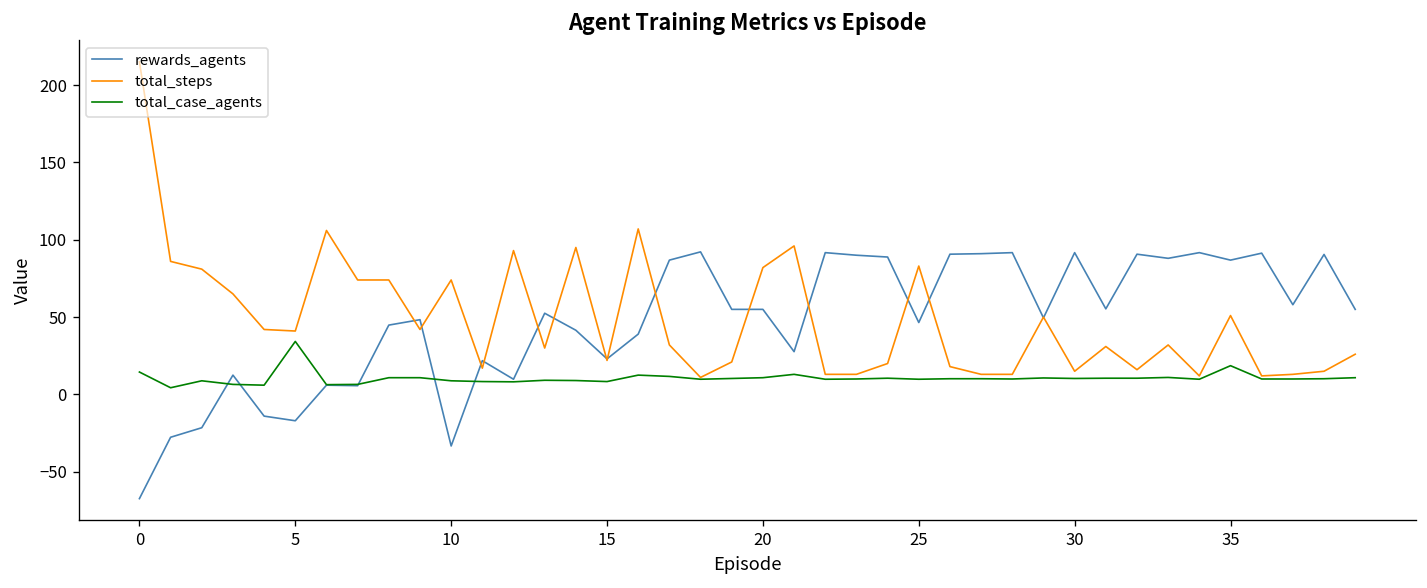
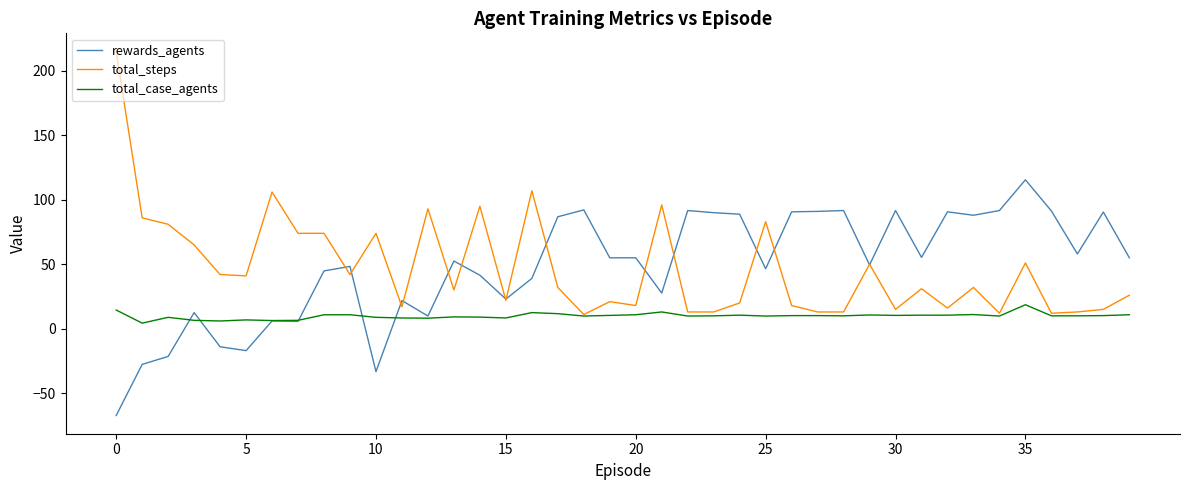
total_case_agents, 5: 34 -> 7
total_steps, 20: 82 -> 18
rewards_agents, 35: 87 -> 115
